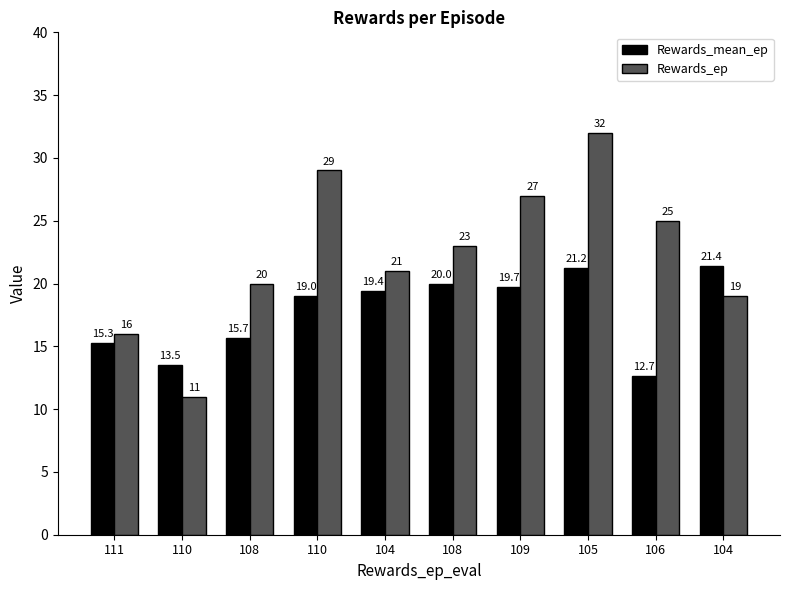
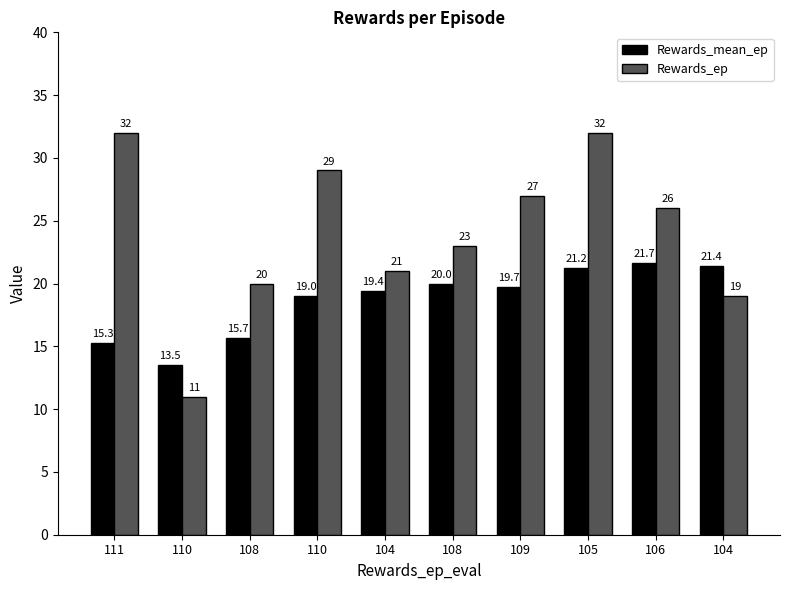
Rewards_ep, 111: 16 -> 32
Rewards_mean_ep, 106: 12.7 -> 21.7
Rewards_ep, 106: 25 -> 26
